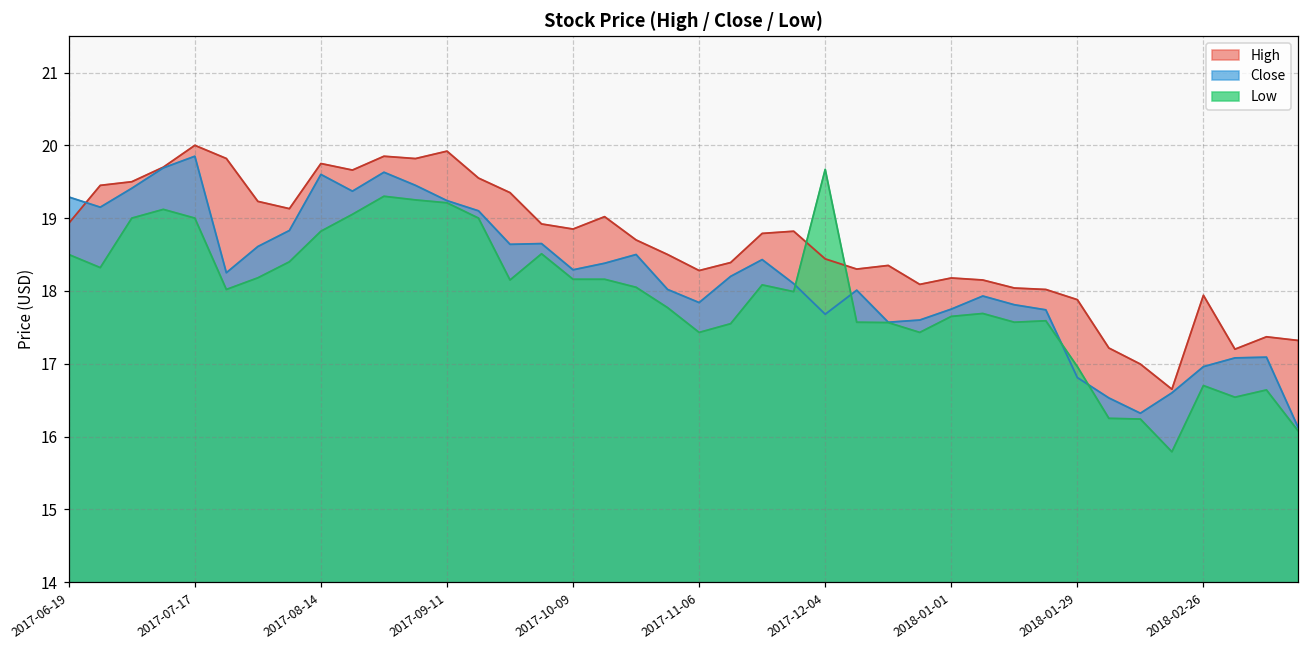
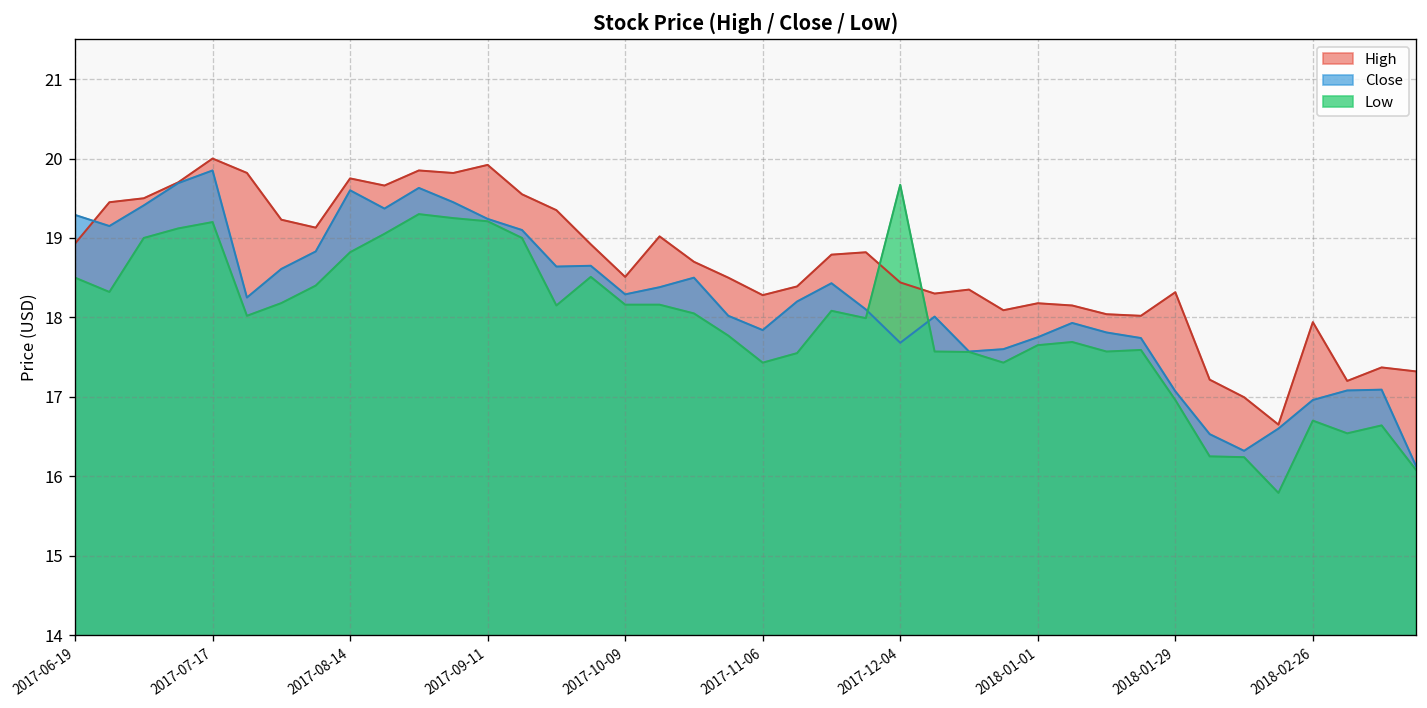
Low, 2017-07-17: 19.0 -> 19.2
High, 2017-10-09: 18.9 -> 18.5
High, 2018-01-29: 17.9 -> 18.3
Close, 2018-01-29: 16.8 -> 17.1
